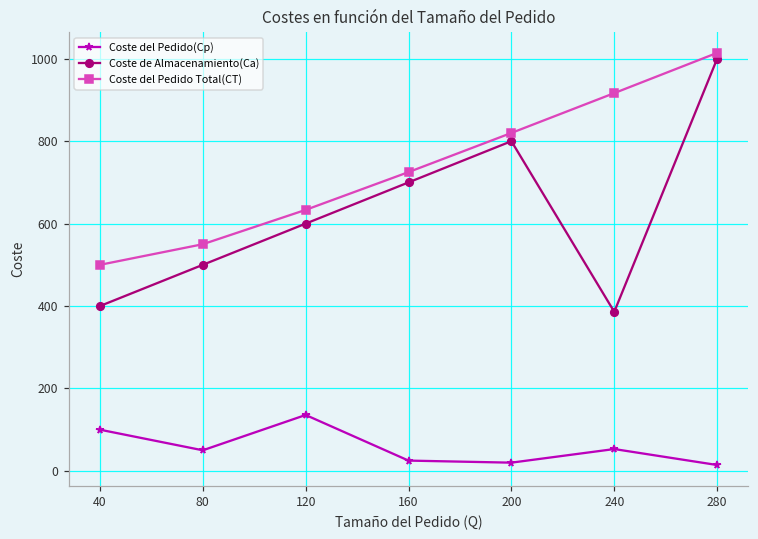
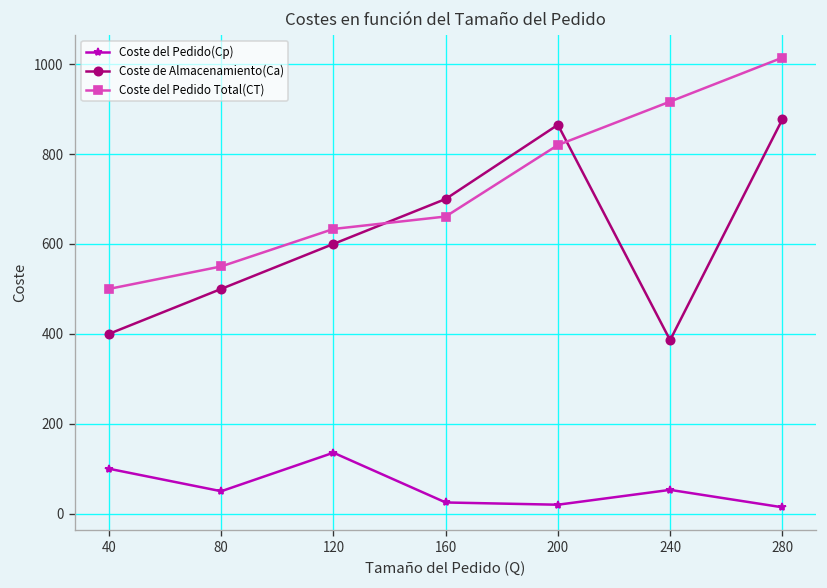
Coste del Pedido Total(CT), 160: 730 -> 660
Coste de Almacenamiento(Ca), 200: 800 -> 870
Coste de Almacenamiento(Ca), 280: 1000 -> 880
